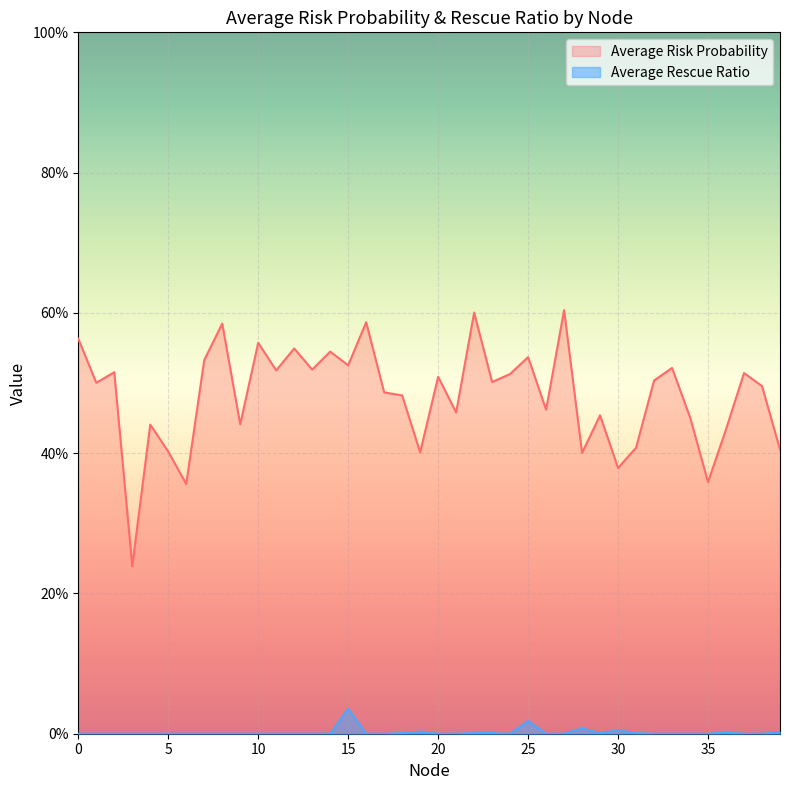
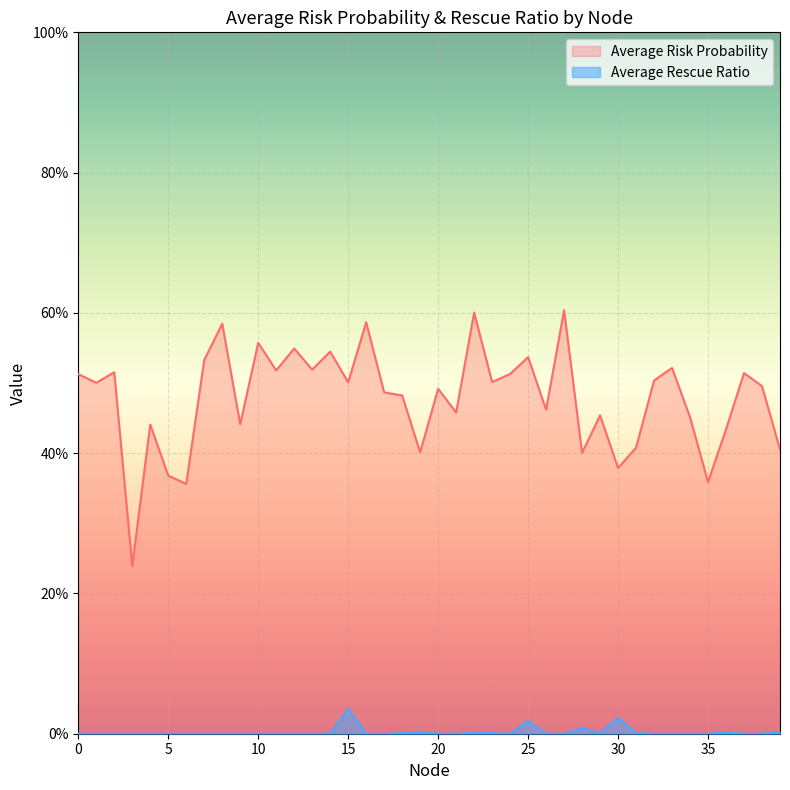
Average Risk Probability, 0: 56% -> 51%
Average Risk Probability, 5: 40% -> 37%
Average Risk Probability, 15: 53% -> 50%
Average Risk Probability, 20: 51% -> 49%
Average Rescue Ratio, 30: 0% -> 2%
